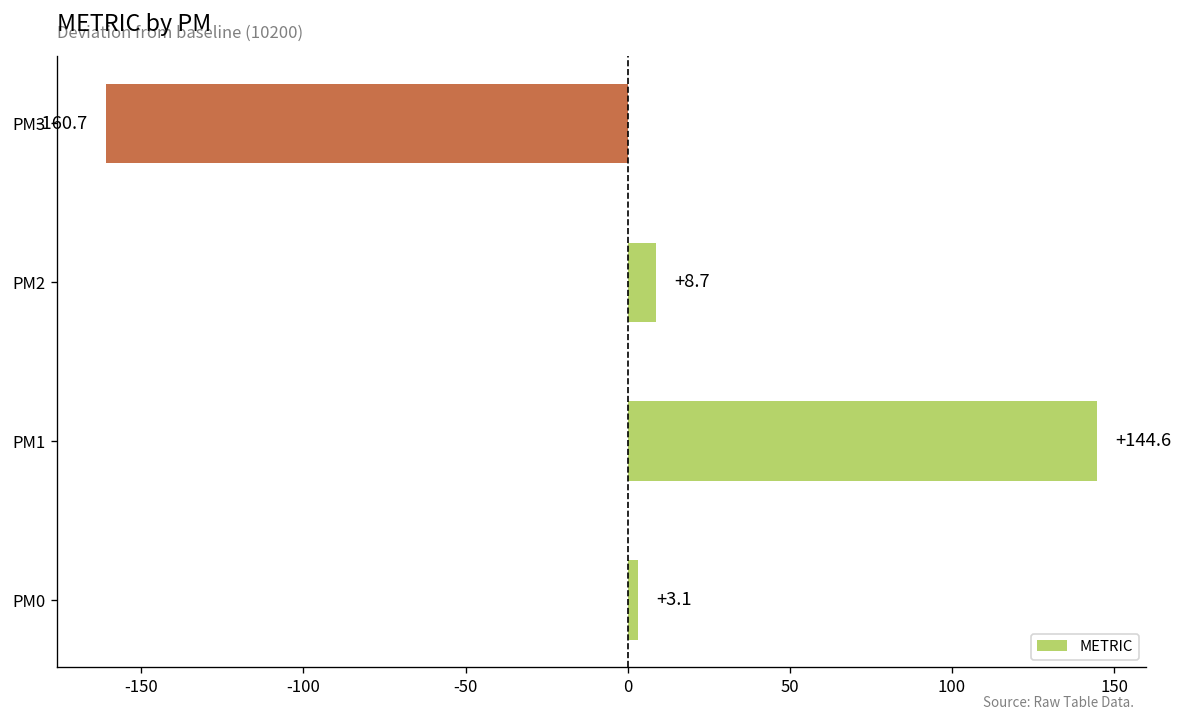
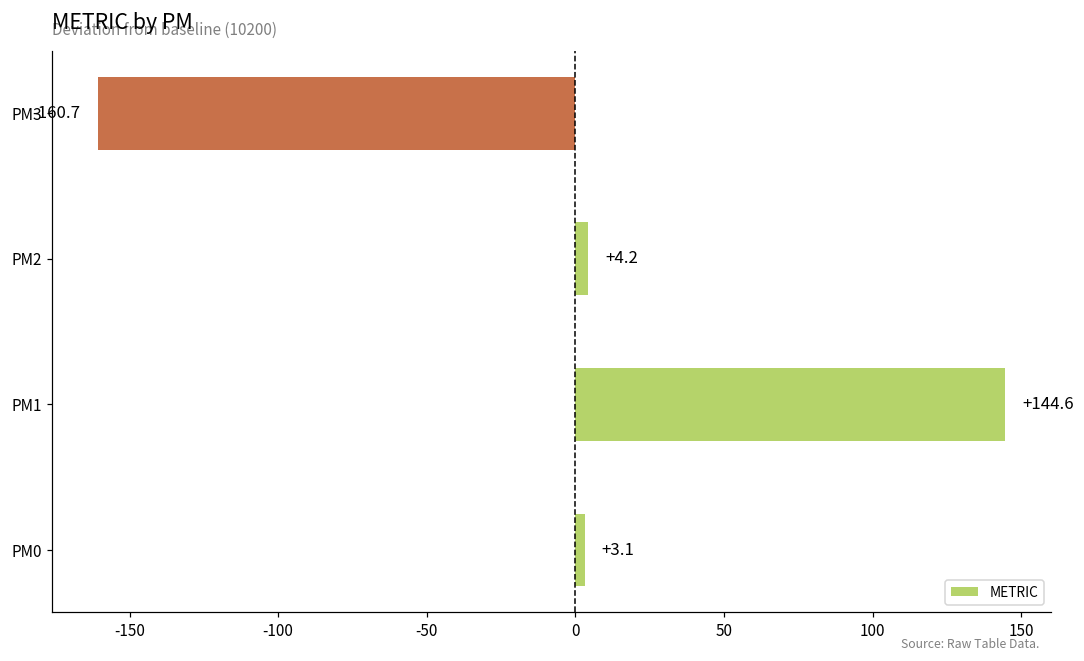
PM2: +8.7 -> +4.2
